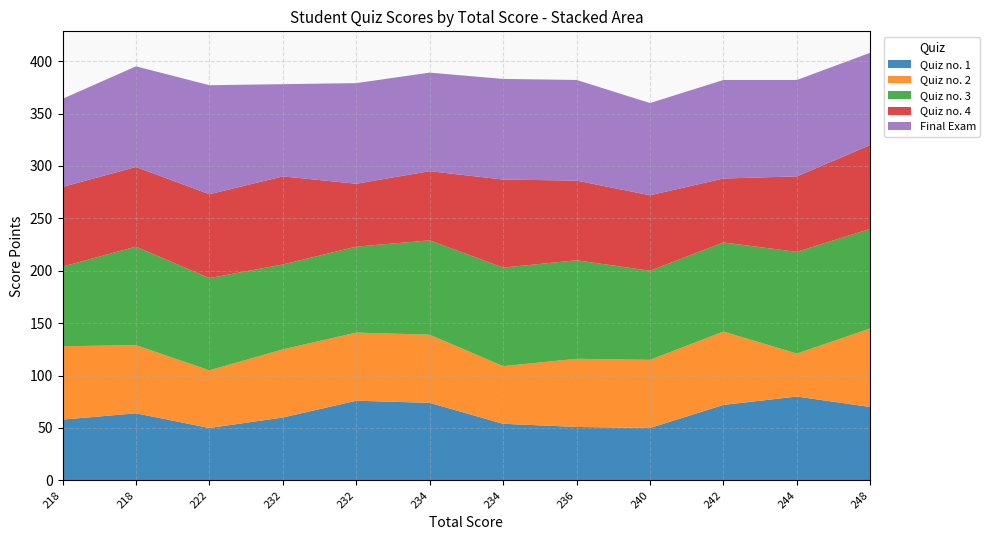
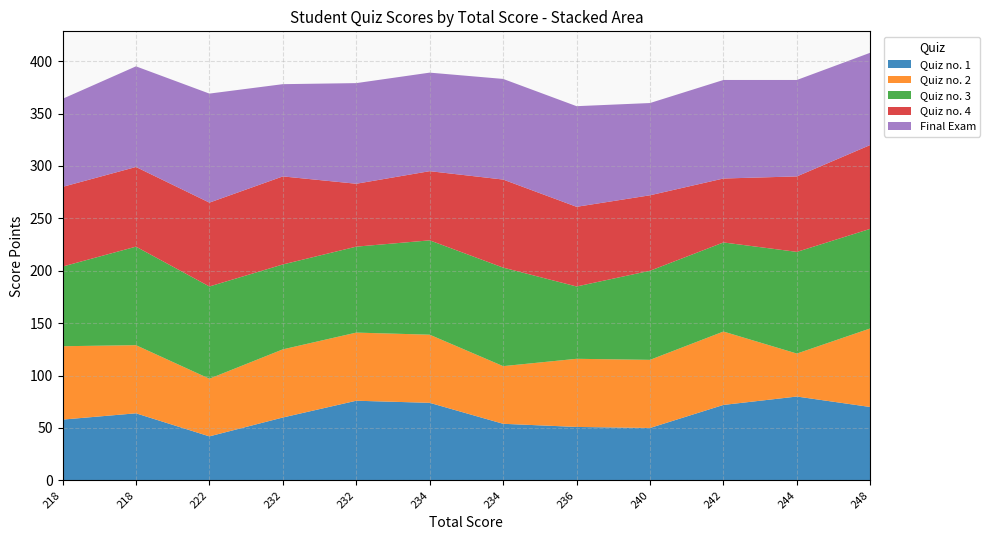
Quiz no. 1, 222: 50 -> 42
Quiz no. 3, 236: 94 -> 69
